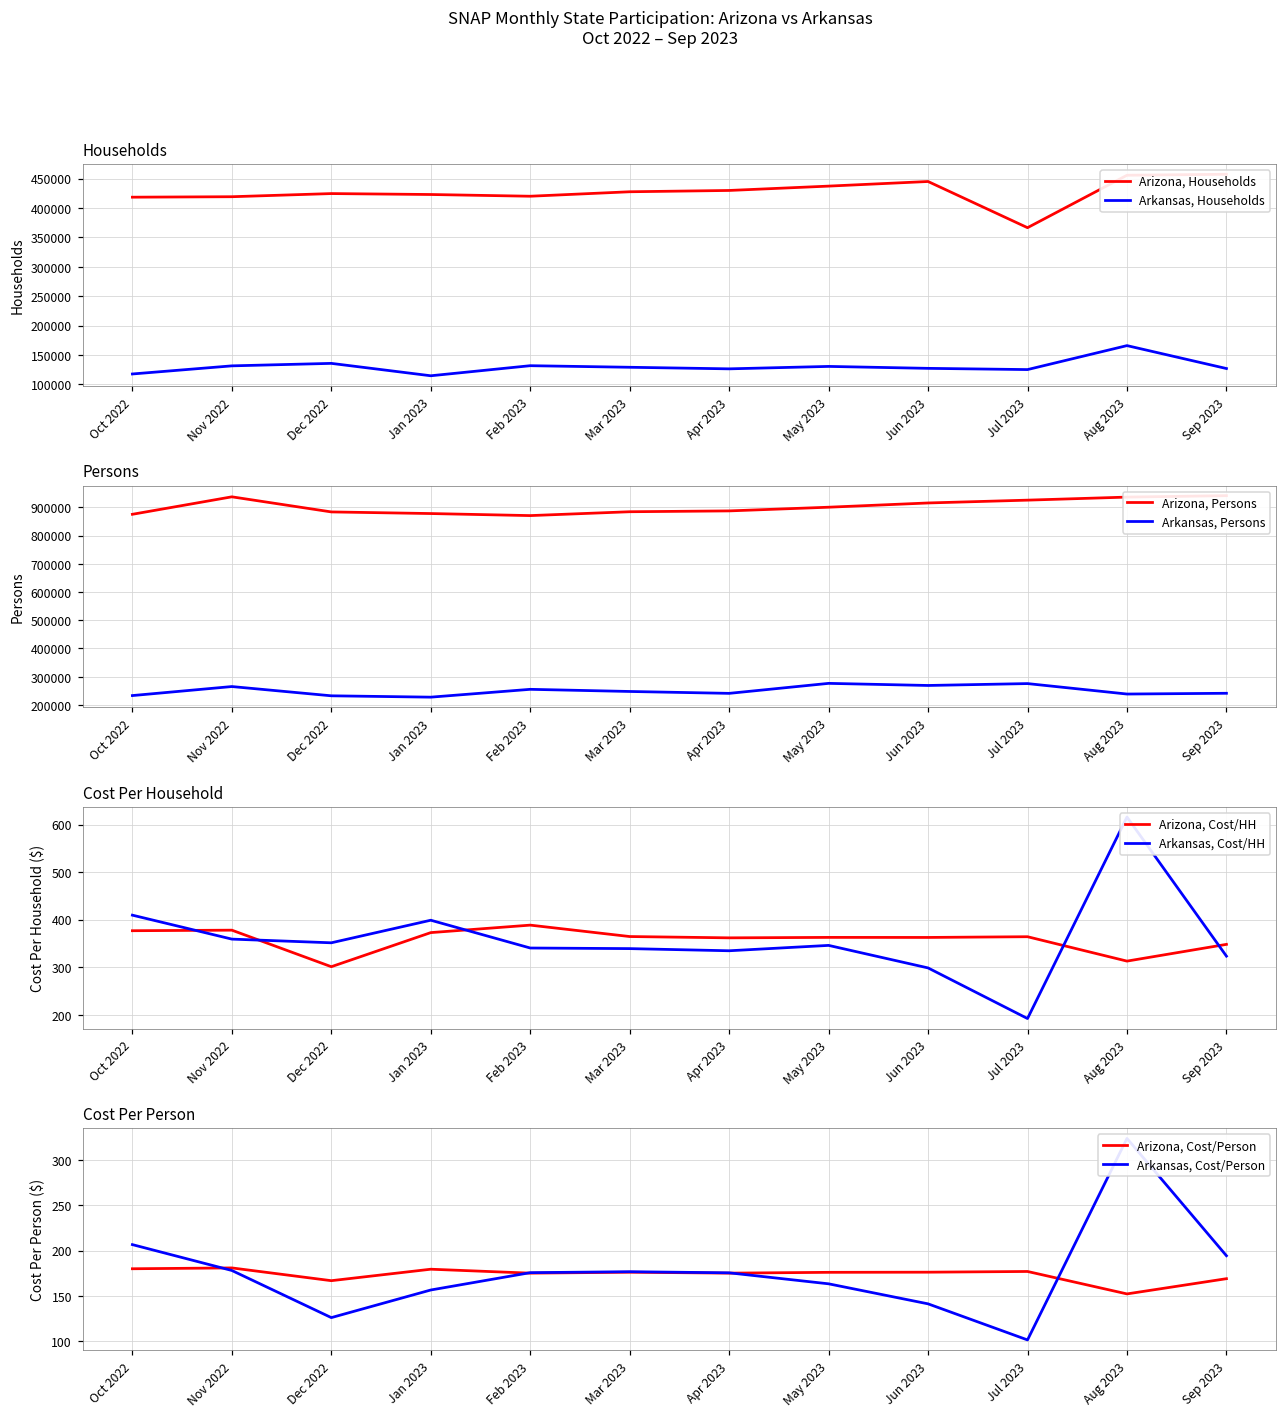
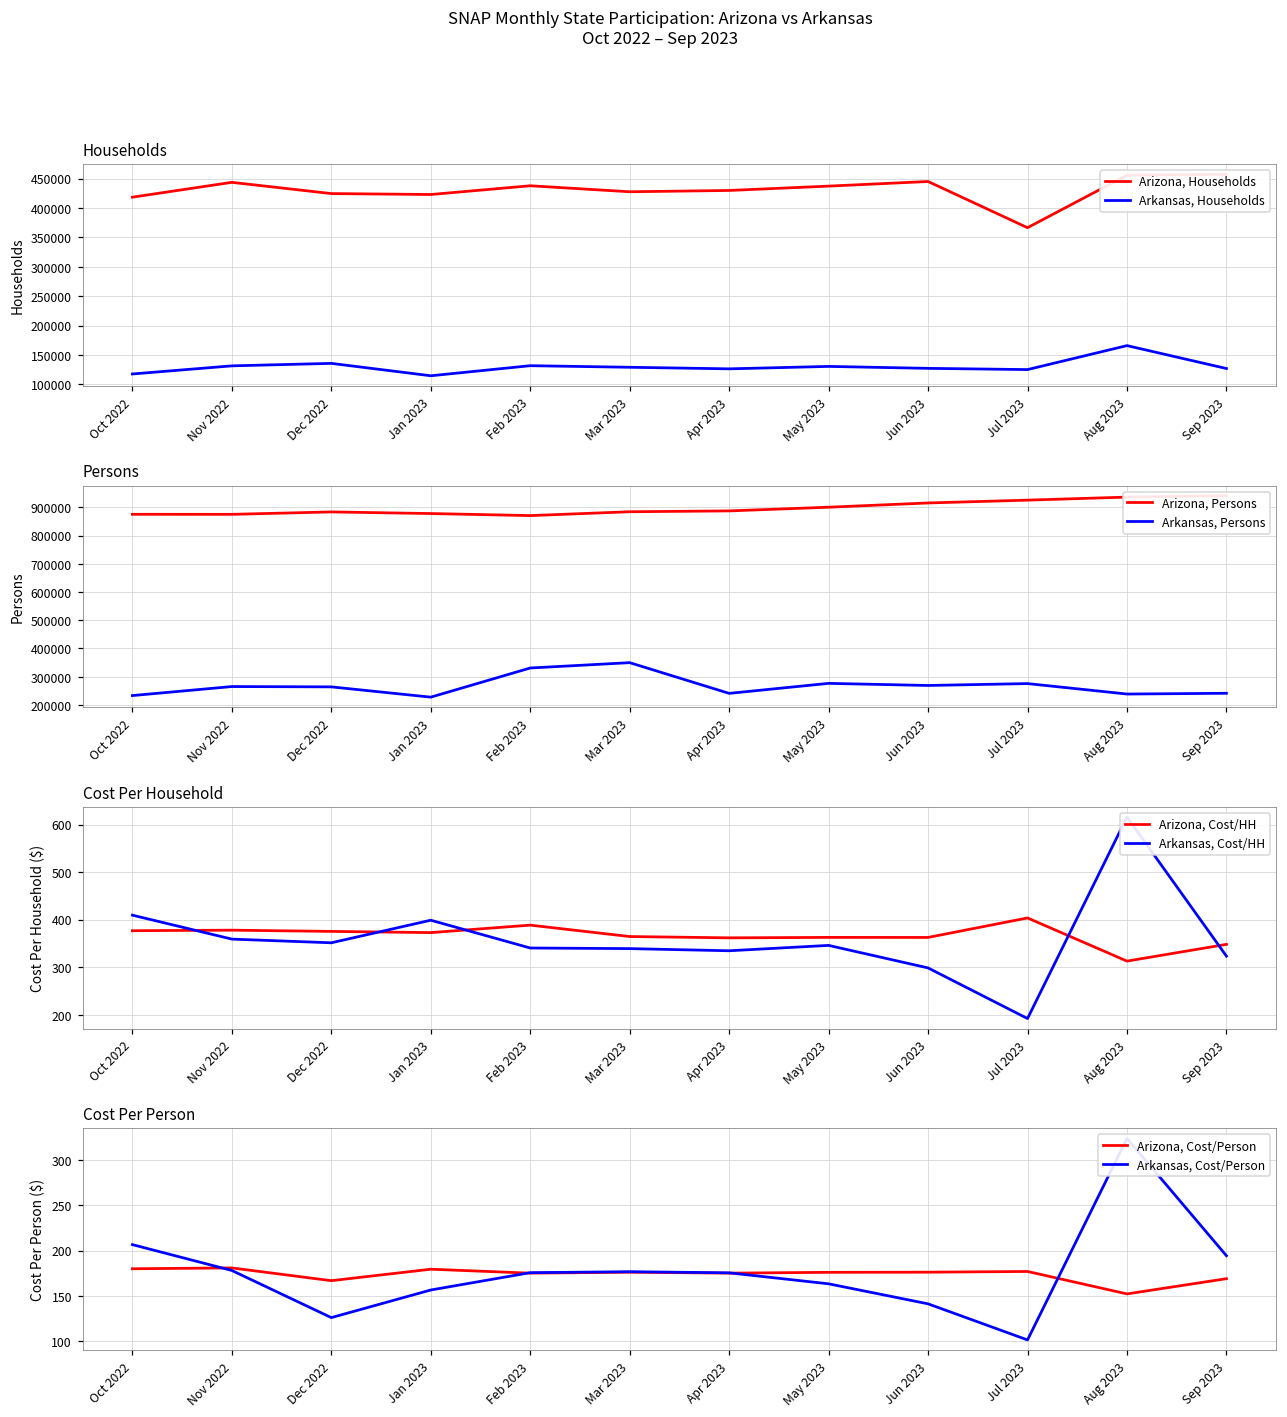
Households, Arizona, Households, Nov 2022: 420000 -> 440000
Households, Arizona, Households, Feb 2023: 420000 -> 440000
Persons, Arizona, Persons, Nov 2022: 940000 -> 880000
Persons, Arkansas, Persons, Dec 2022: 230000 -> 260000
Persons, Arkansas, Persons, Feb 2023: 260000 -> 330000
Persons, Arkansas, Persons, Mar 2023: 250000 -> 350000
Cost Per Household, Arizona, Cost/HH, Dec 2022: 300 -> 380
Cost Per Household, Arizona, Cost/HH, Jul 2023: 360 -> 400
